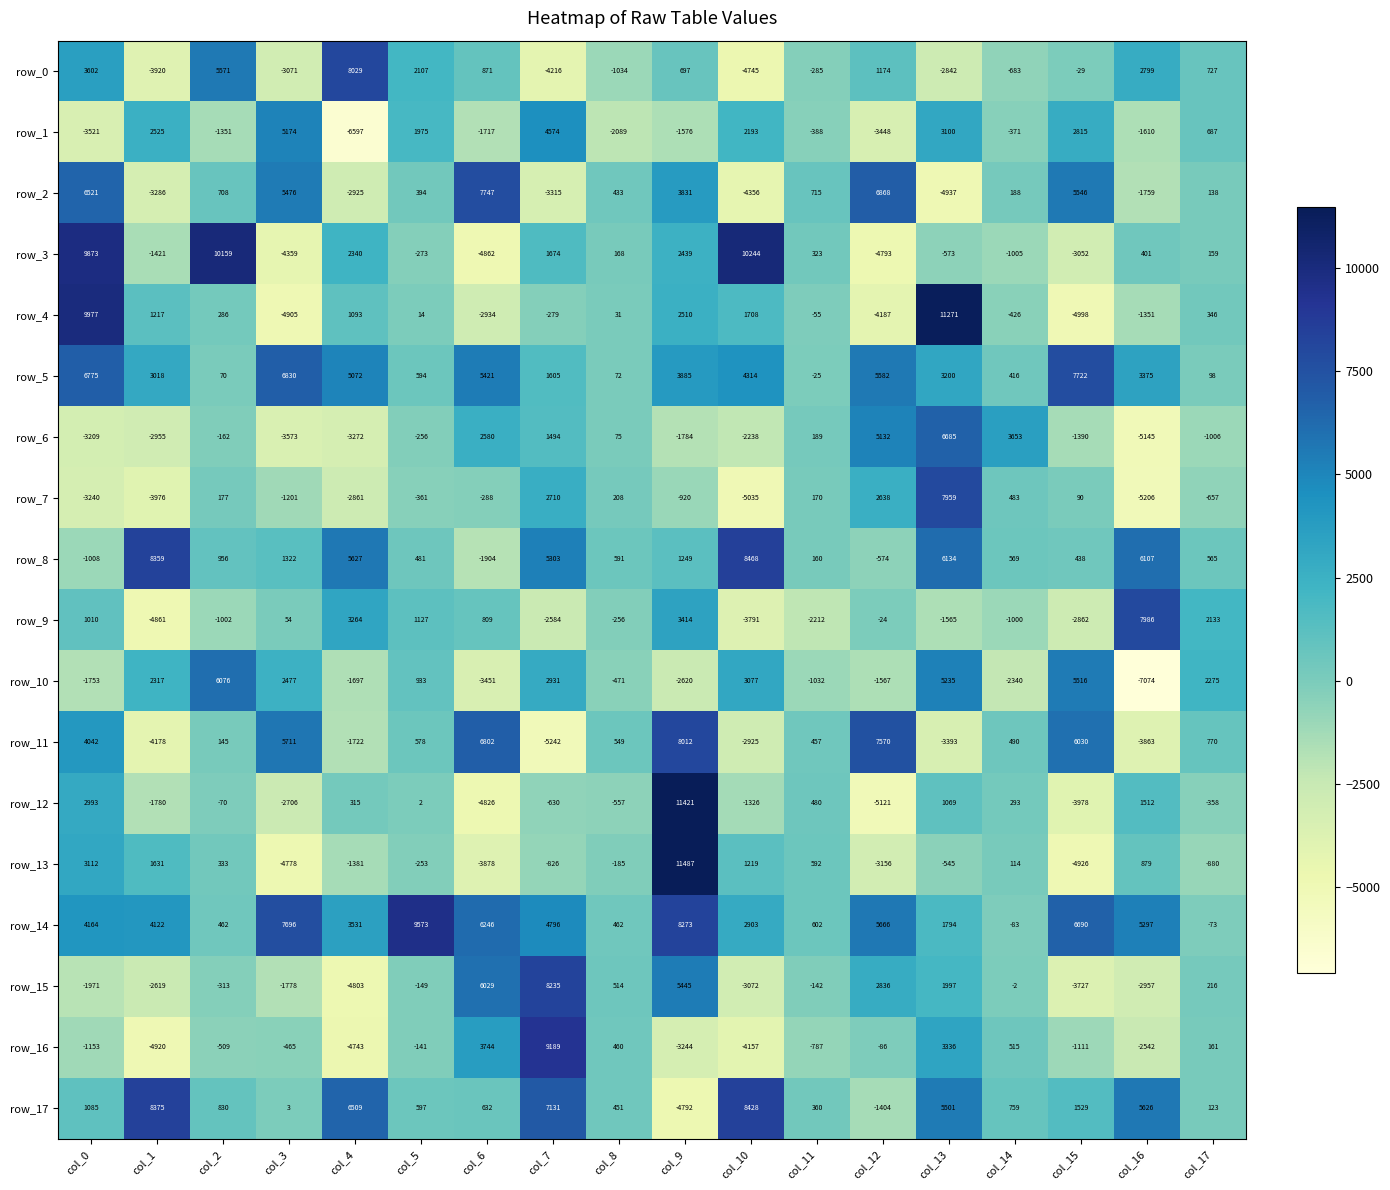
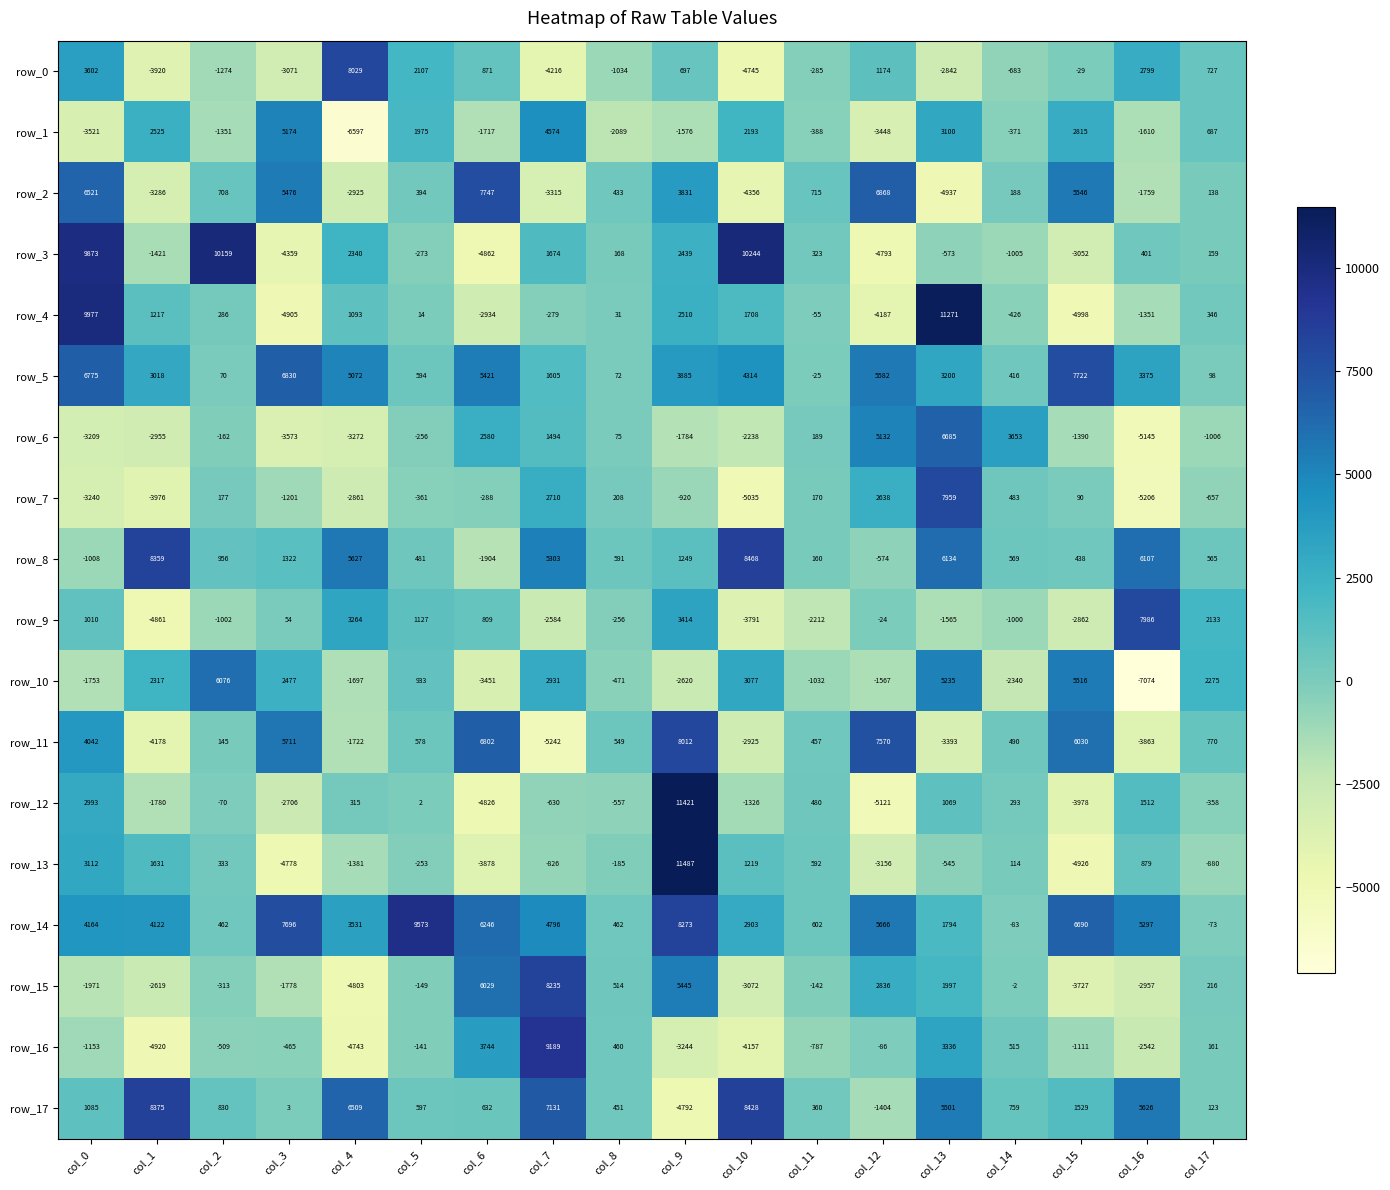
row_0, col_2: 5571 -> -1274
